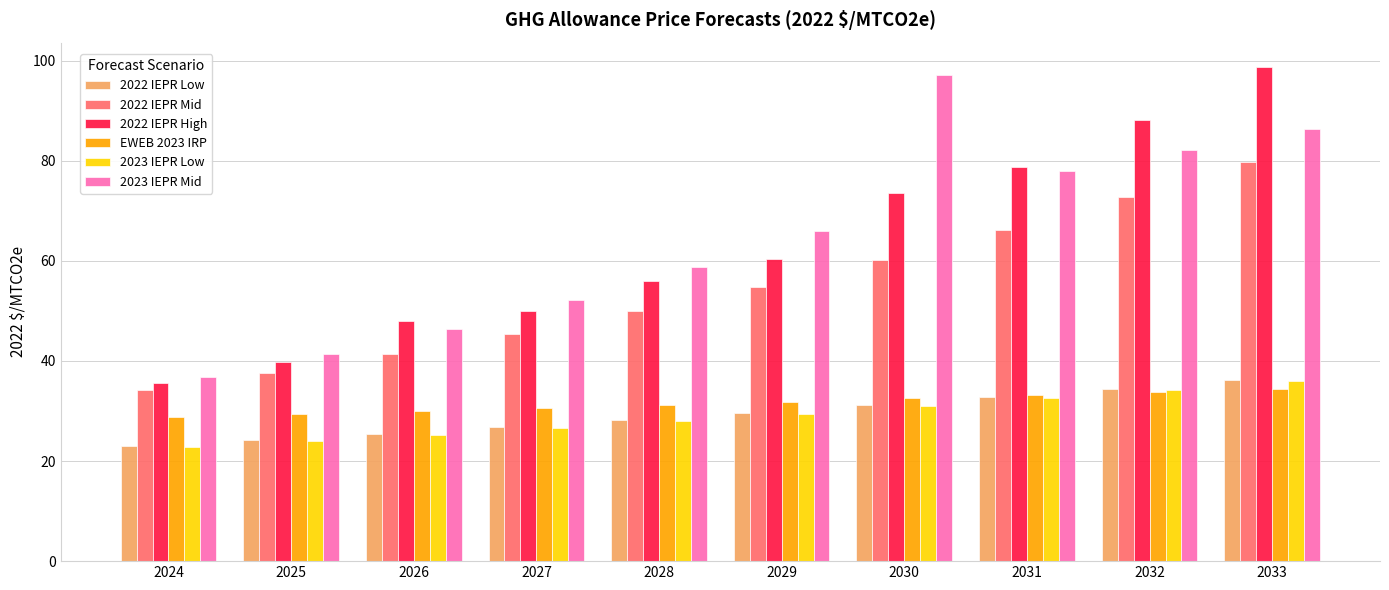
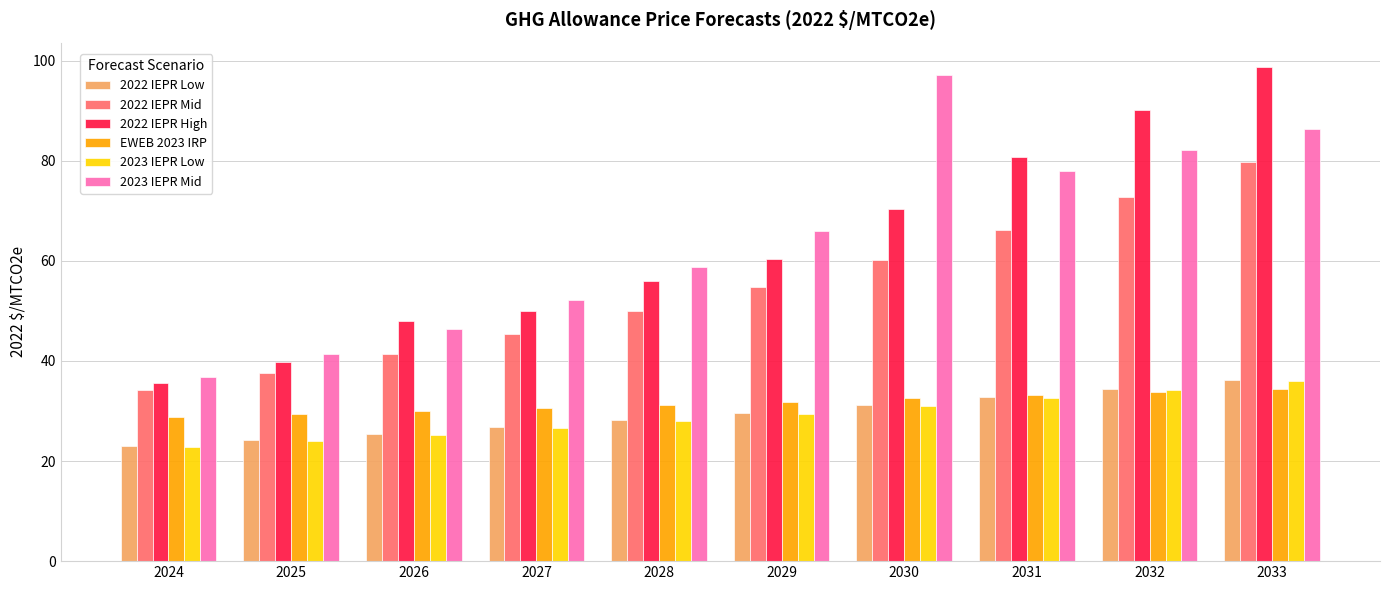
2022 IEPR High, 2030: 74 -> 70
2022 IEPR High, 2031: 79 -> 81
2022 IEPR High, 2032: 88 -> 90
